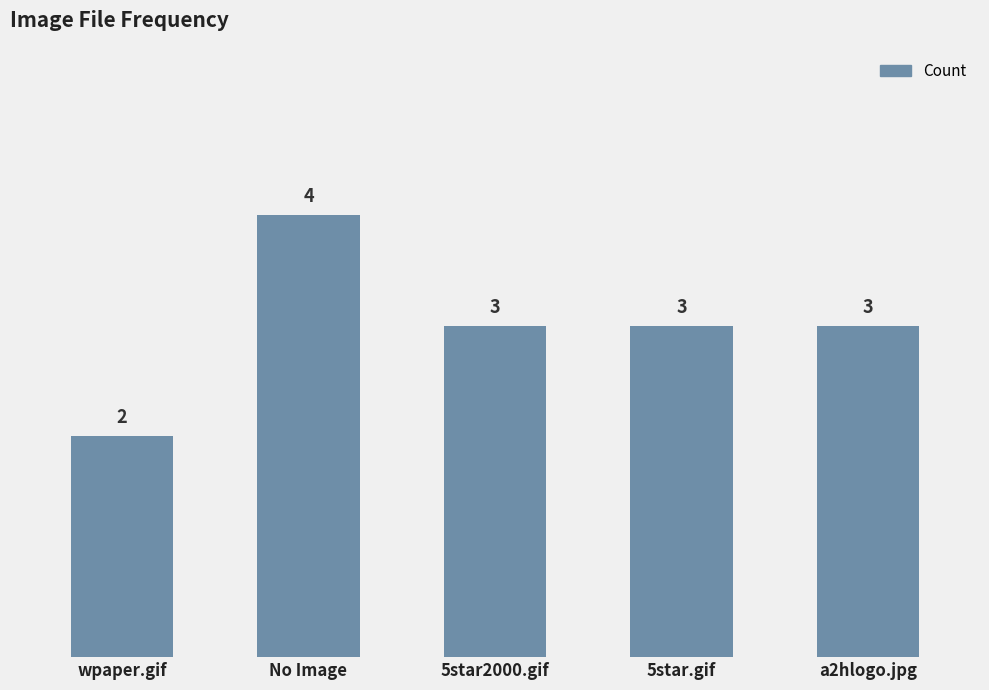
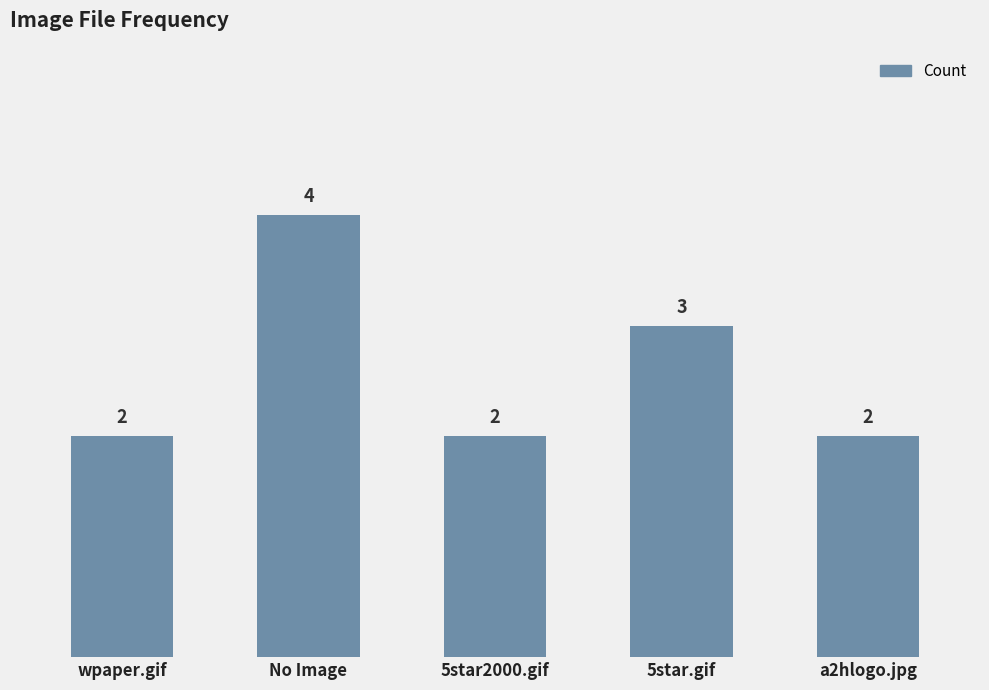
5star2000.gif: 3 -> 2
a2hlogo.jpg: 3 -> 2
